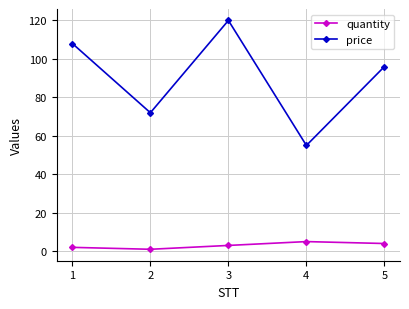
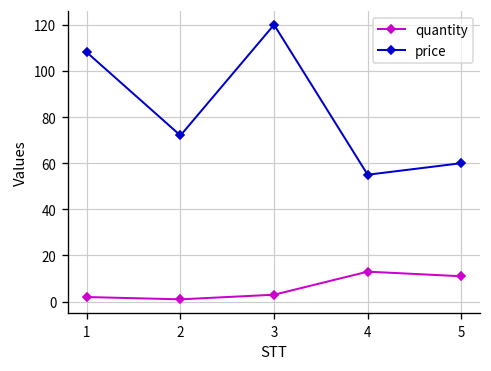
quantity, 4: 5 -> 13
quantity, 5: 4 -> 11
price, 5: 96 -> 60
